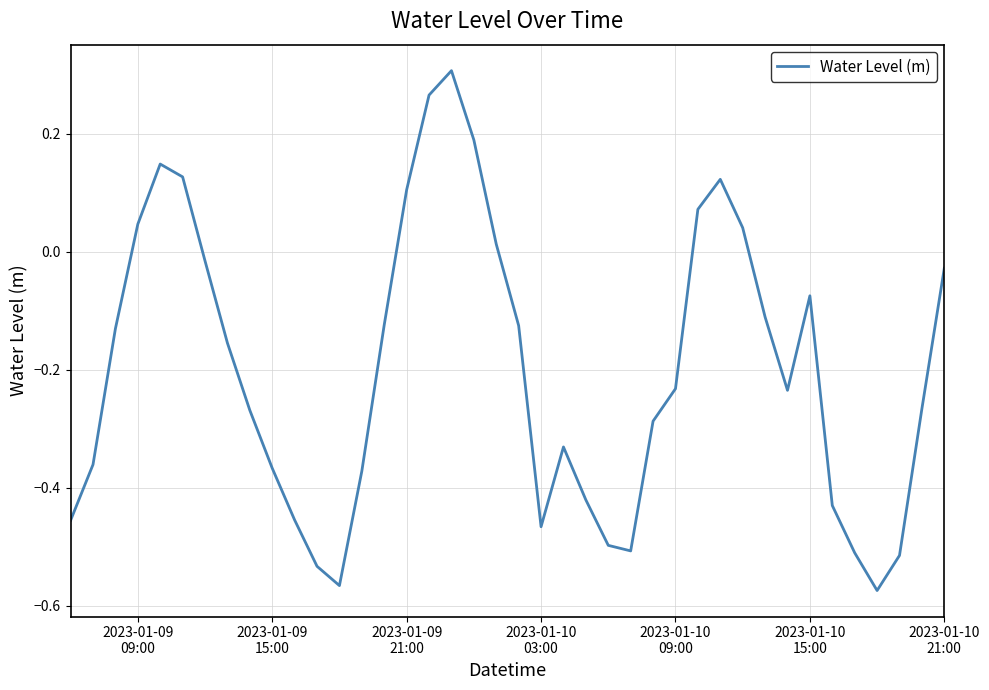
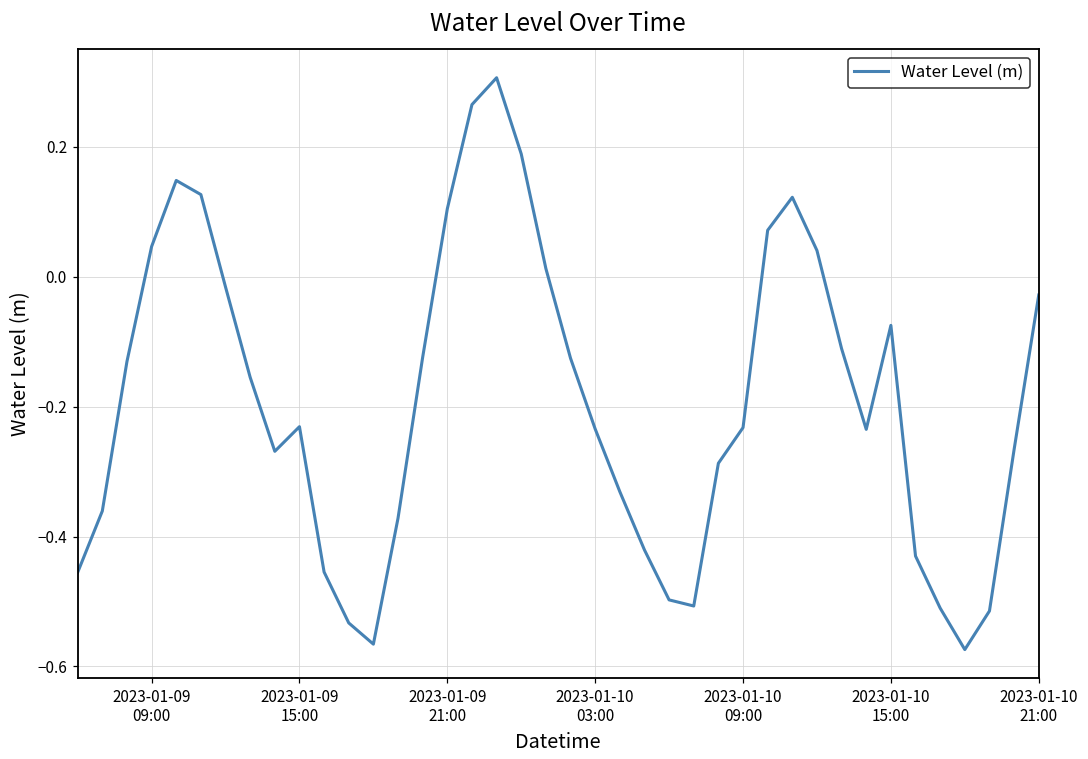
2023-01-09 15:00: -0.37 -> -0.23
2023-01-10 03:00: -0.47 -> -0.23
